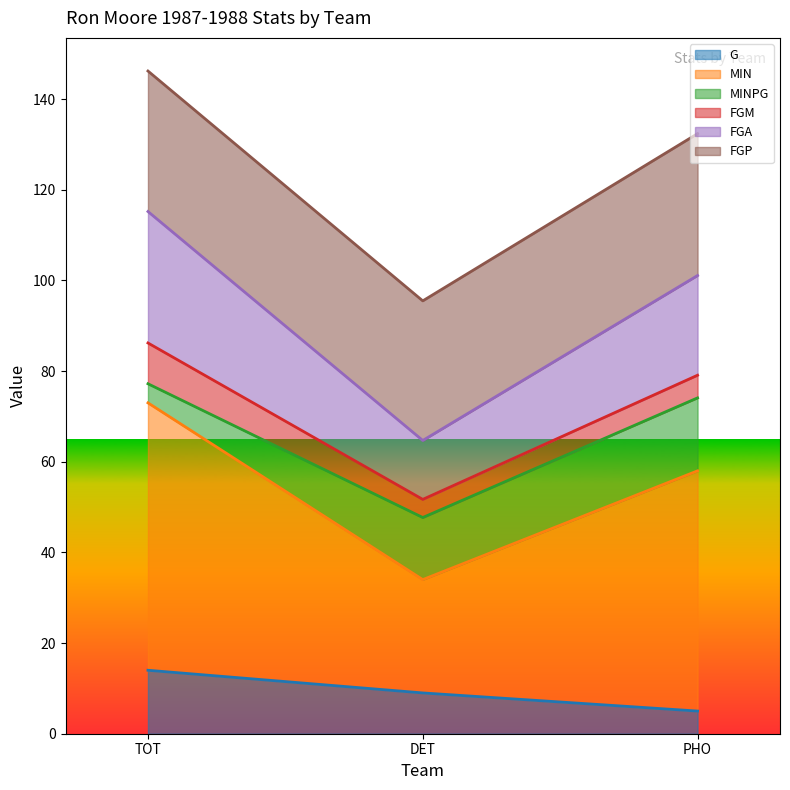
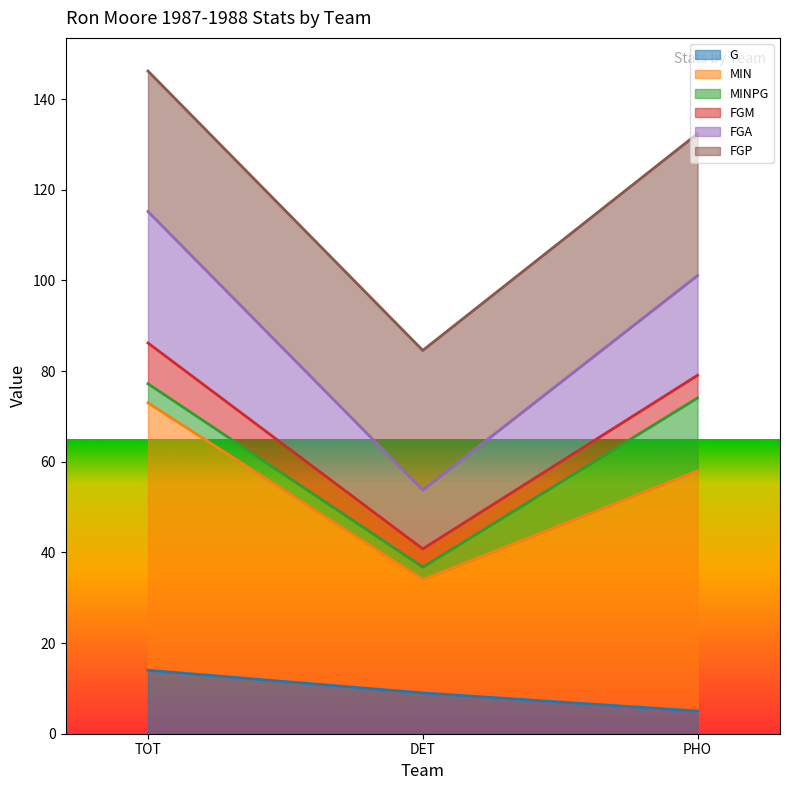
MINPG, DET: 14 -> 3
